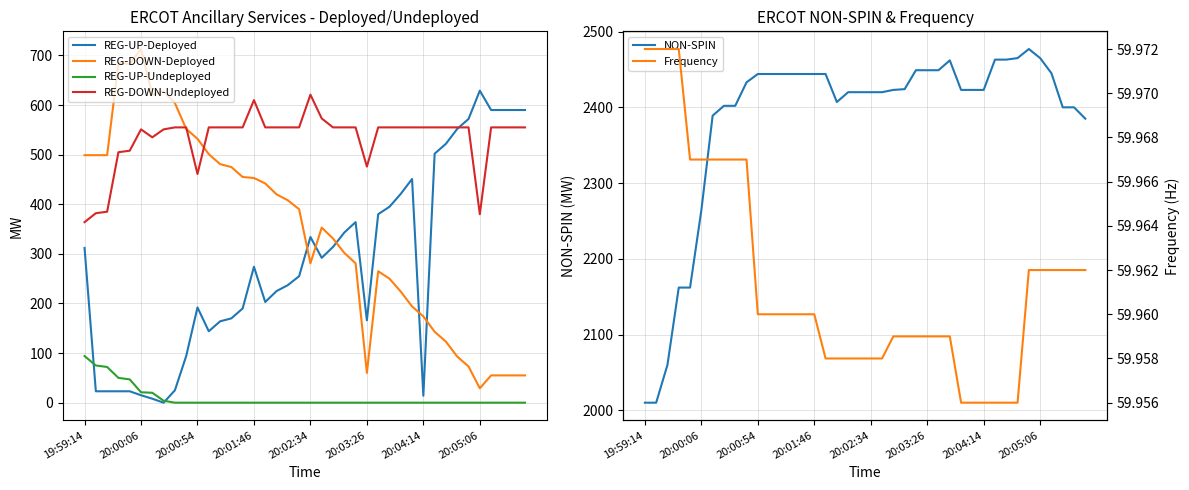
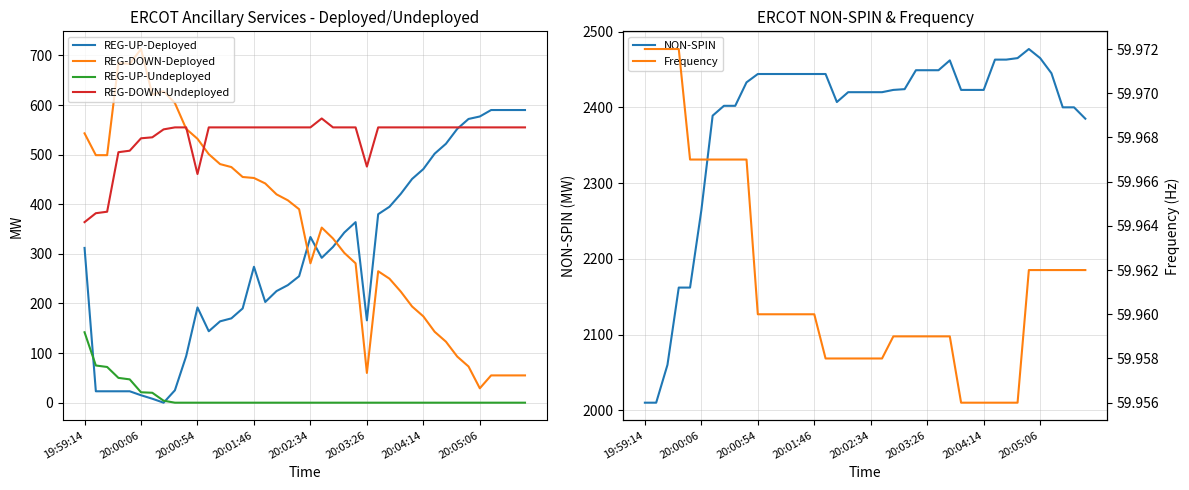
ERCOT Ancillary Services - Deployed/Undeployed, REG-DOWN-Deployed, 19:59:14: 500 -> 540
ERCOT Ancillary Services - Deployed/Undeployed, REG-UP-Undeployed, 19:59:14: 90 -> 140
ERCOT Ancillary Services - Deployed/Undeployed, REG-DOWN-Undeployed, 20:00:06: 550 -> 530
ERCOT Ancillary Services - Deployed/Undeployed, REG-DOWN-Undeployed, 20:01:46: 610 -> 560
ERCOT Ancillary Services - Deployed/Undeployed, REG-DOWN-Undeployed, 20:02:34: 620 -> 560
ERCOT Ancillary Services - Deployed/Undeployed, REG-UP-Deployed, 20:04:14: 10 -> 470
ERCOT Ancillary Services - Deployed/Undeployed, REG-UP-Deployed, 20:05:06: 630 -> 580
ERCOT Ancillary Services - Deployed/Undeployed, REG-DOWN-Undeployed, 20:05:06: 380 -> 560
